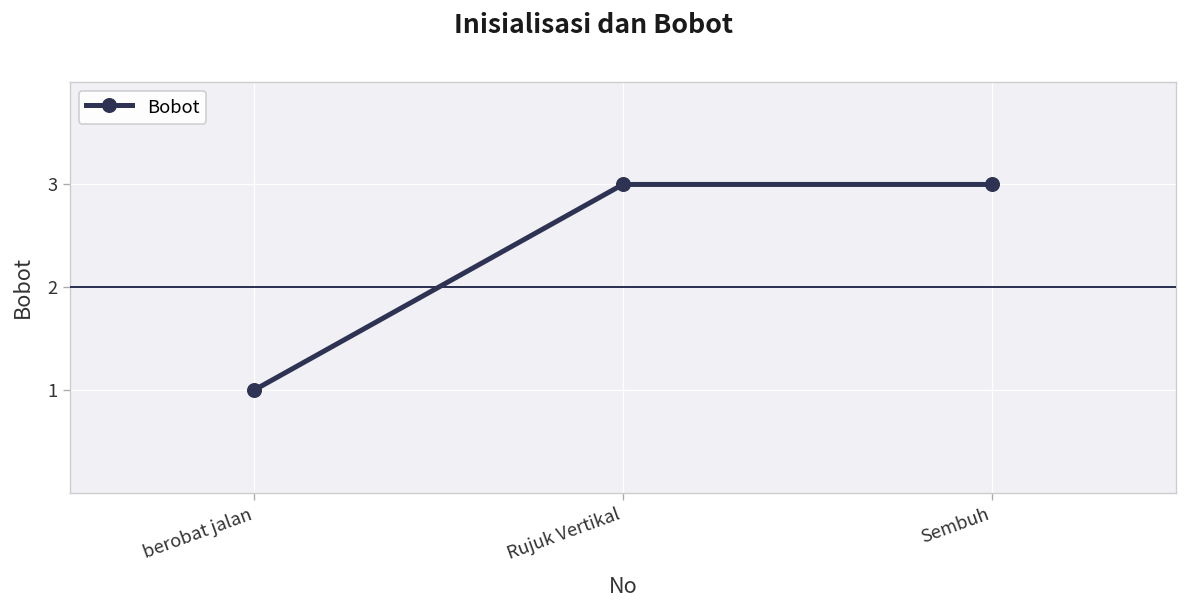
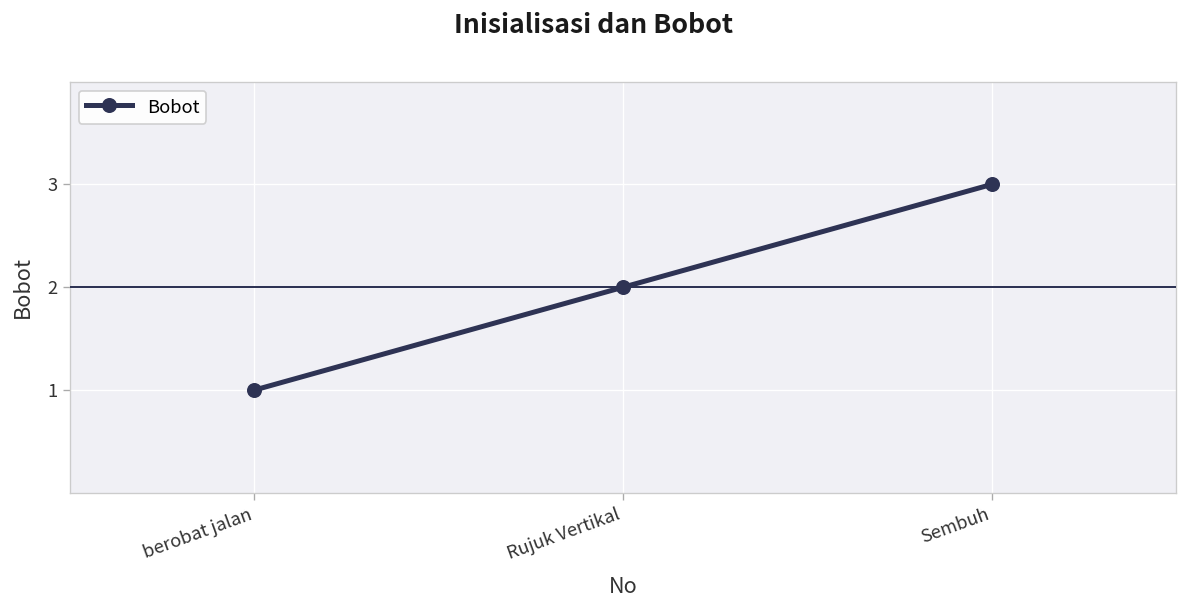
Rujuk Vertikal: 3 -> 2
